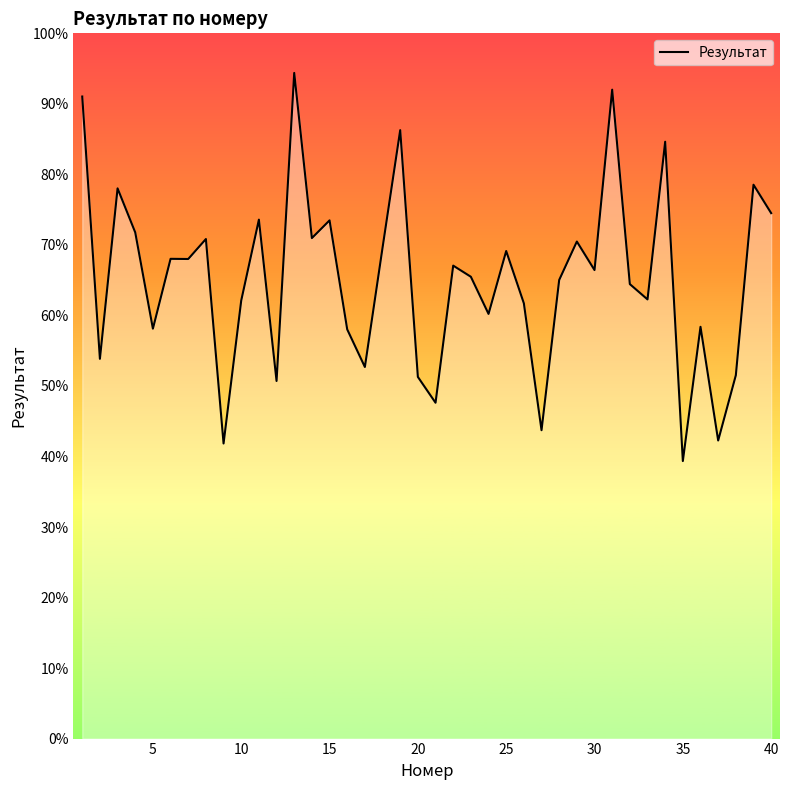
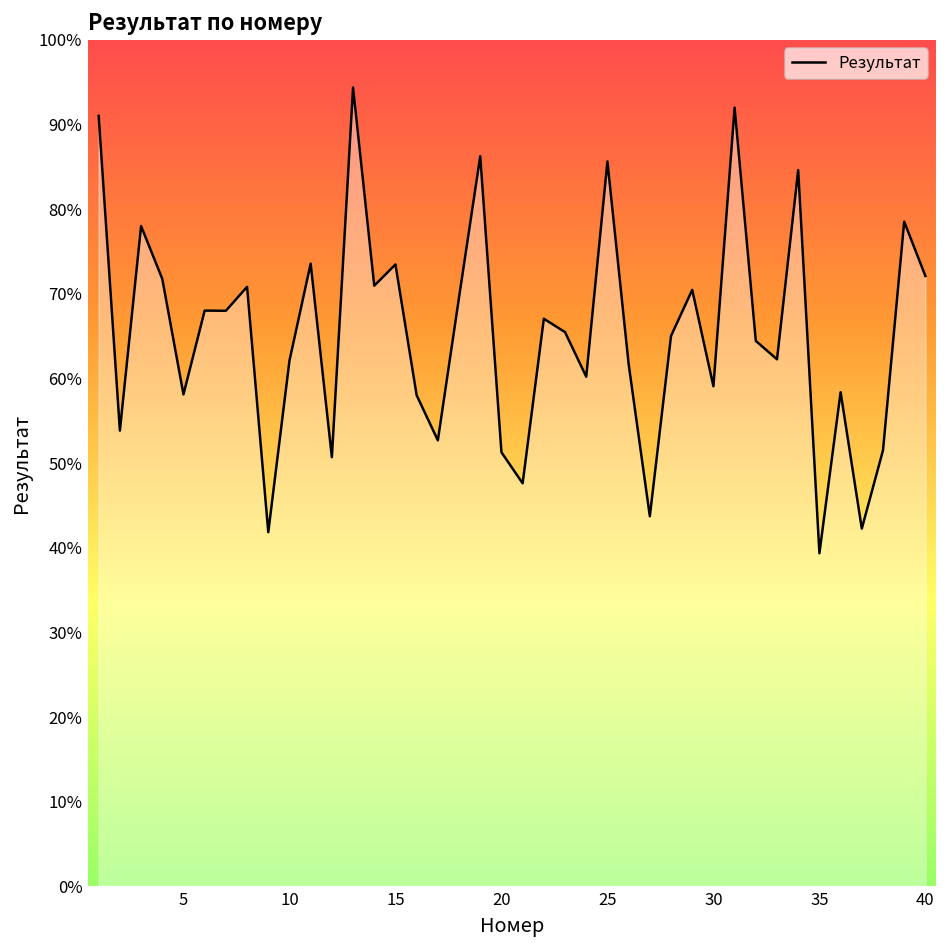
25: 69% -> 86%
30: 66% -> 59%
40: 75% -> 72%
